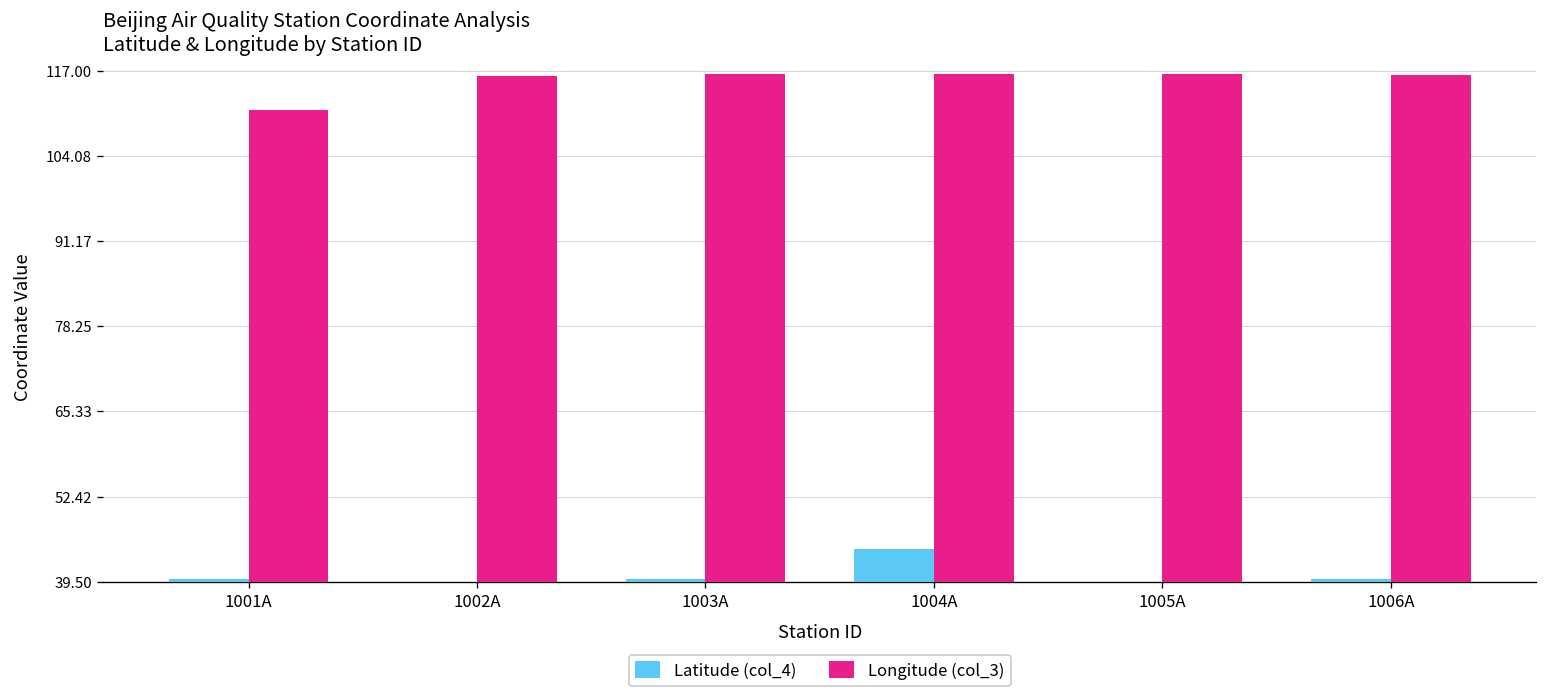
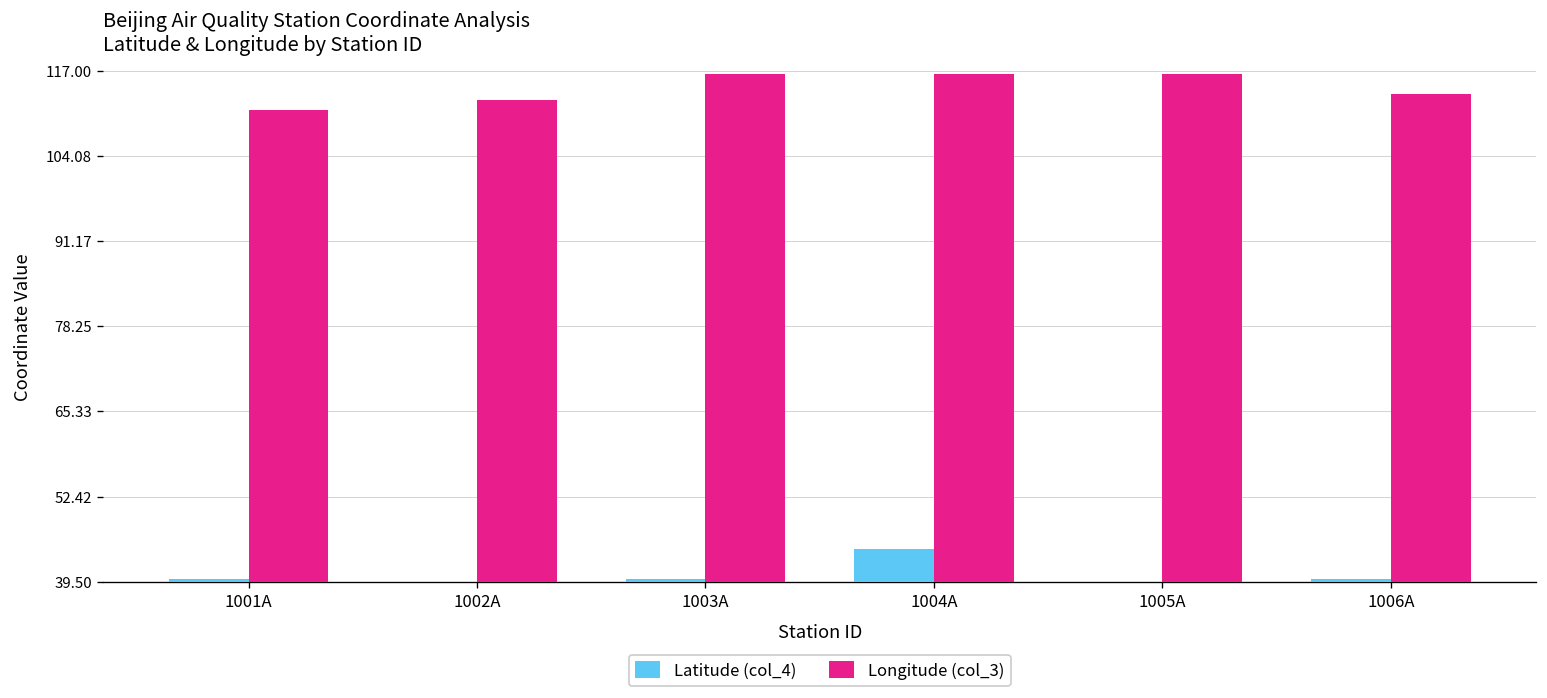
Longitude (col_3), 1002A: 116 -> 112
Longitude (col_3), 1006A: 116 -> 113
